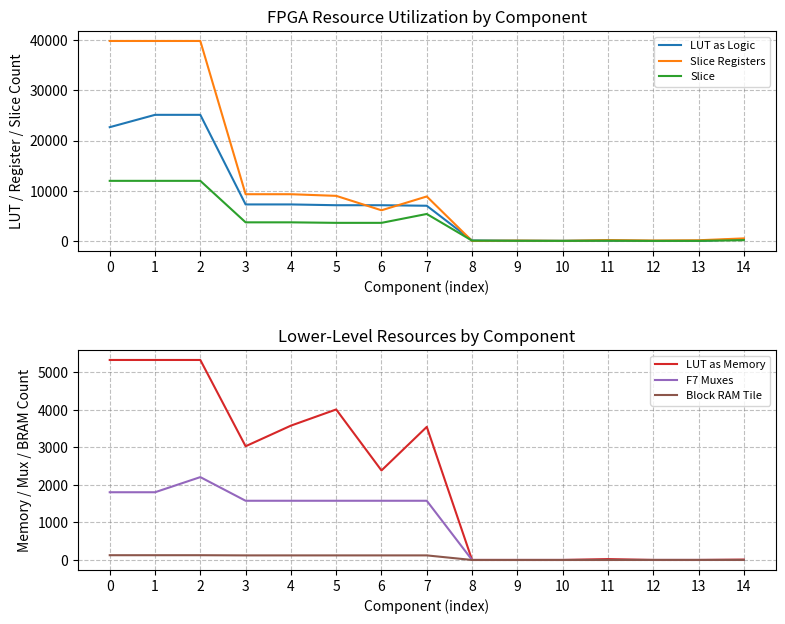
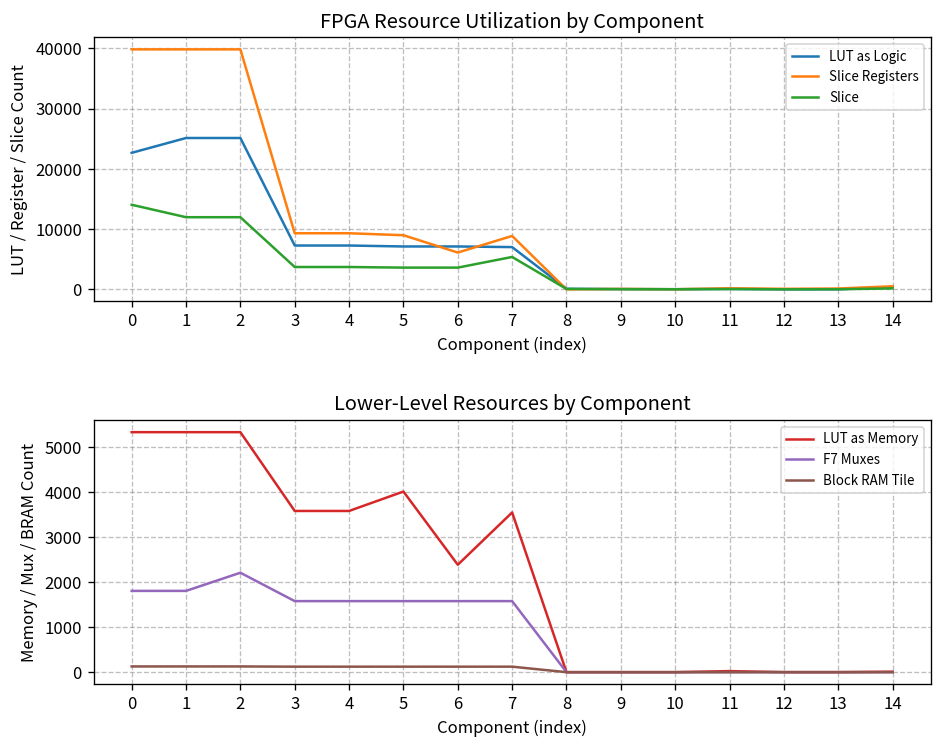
FPGA Resource Utilization by Component, Slice, 0: 12000 -> 14000
Lower-Level Resources by Component, LUT as Memory, 3: 3000 -> 3600
